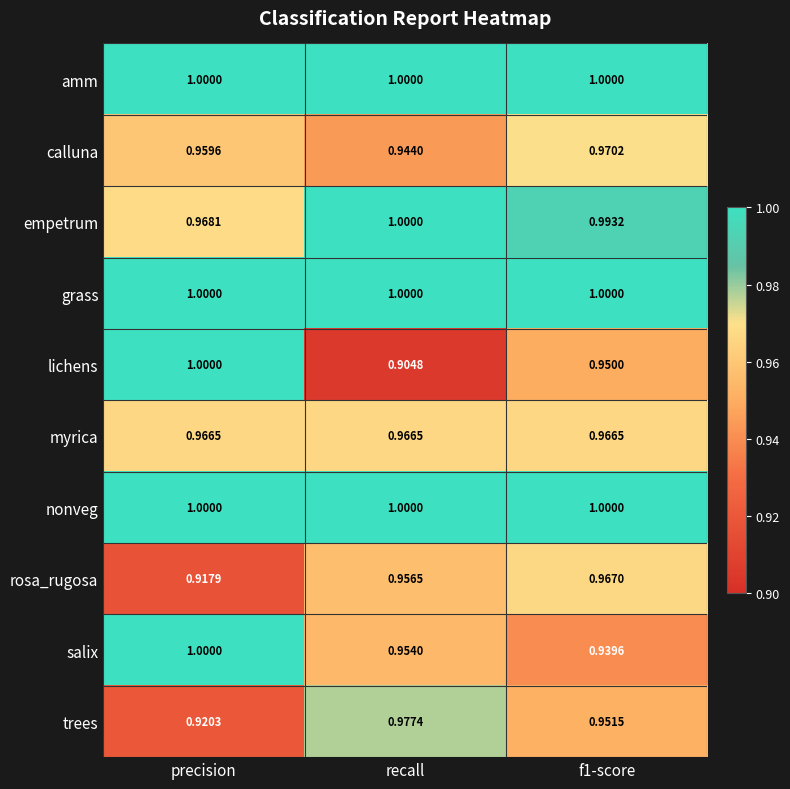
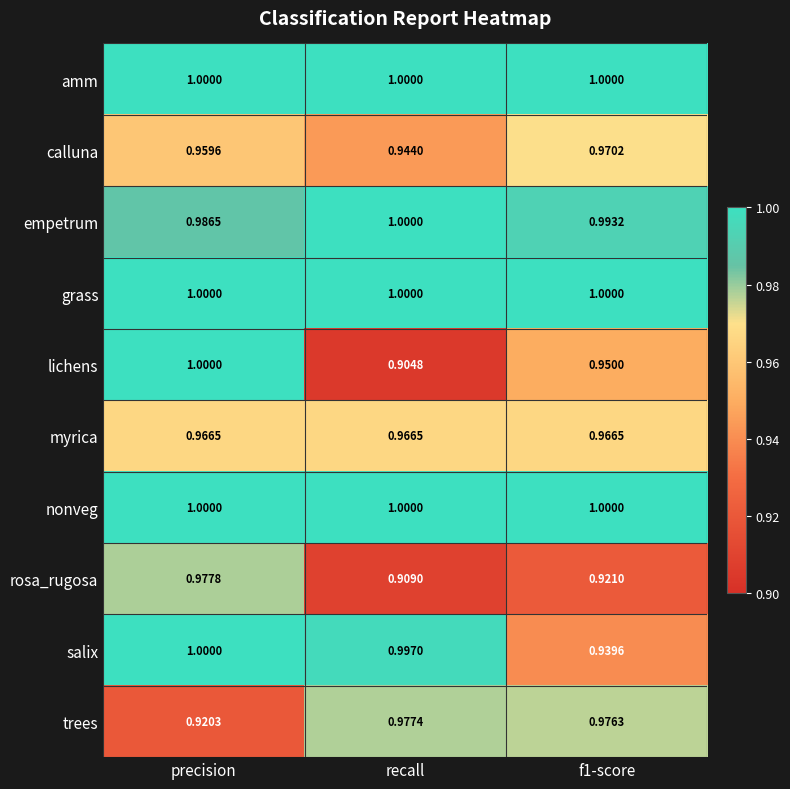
empetrum, precision: 0.9681 -> 0.9865
rosa_rugosa, precision: 0.9179 -> 0.9778
rosa_rugosa, recall: 0.9565 -> 0.9090
rosa_rugosa, f1-score: 0.9670 -> 0.9210
salix, recall: 0.9540 -> 0.9970
trees, f1-score: 0.9515 -> 0.9763
